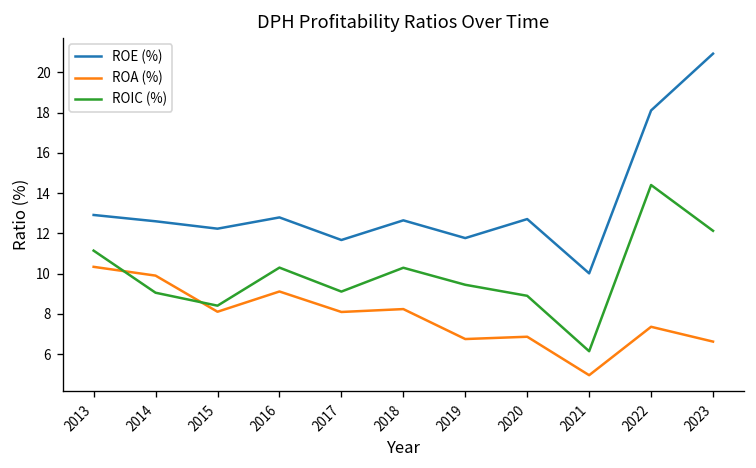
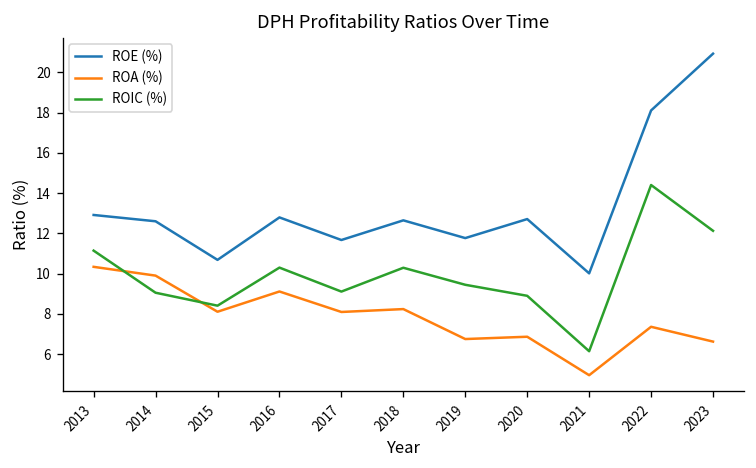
ROE (%), 2015: 12.2 -> 10.7
